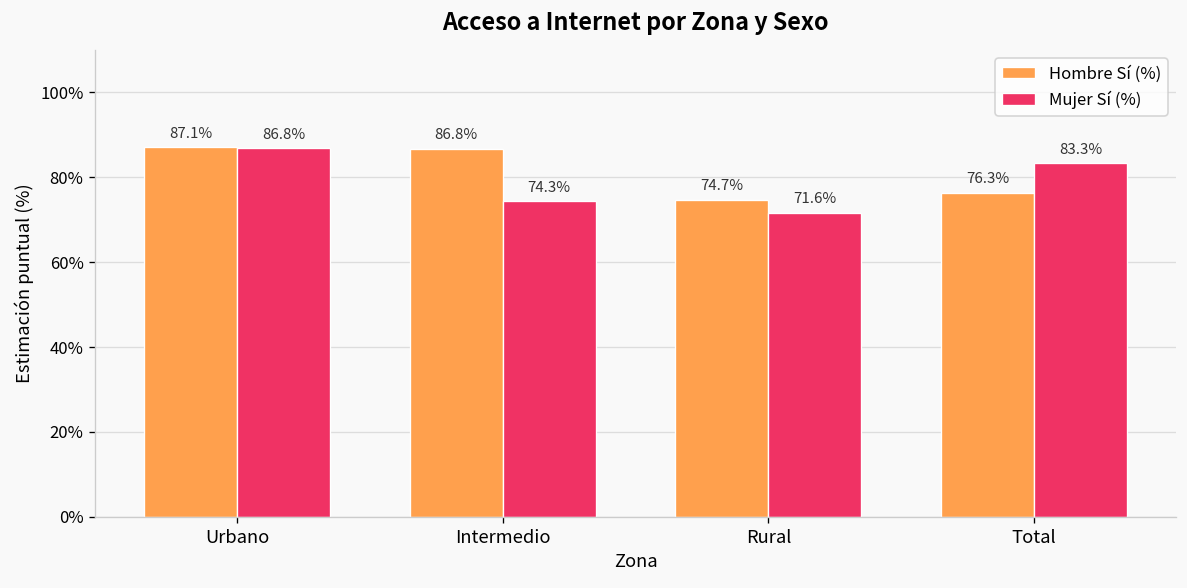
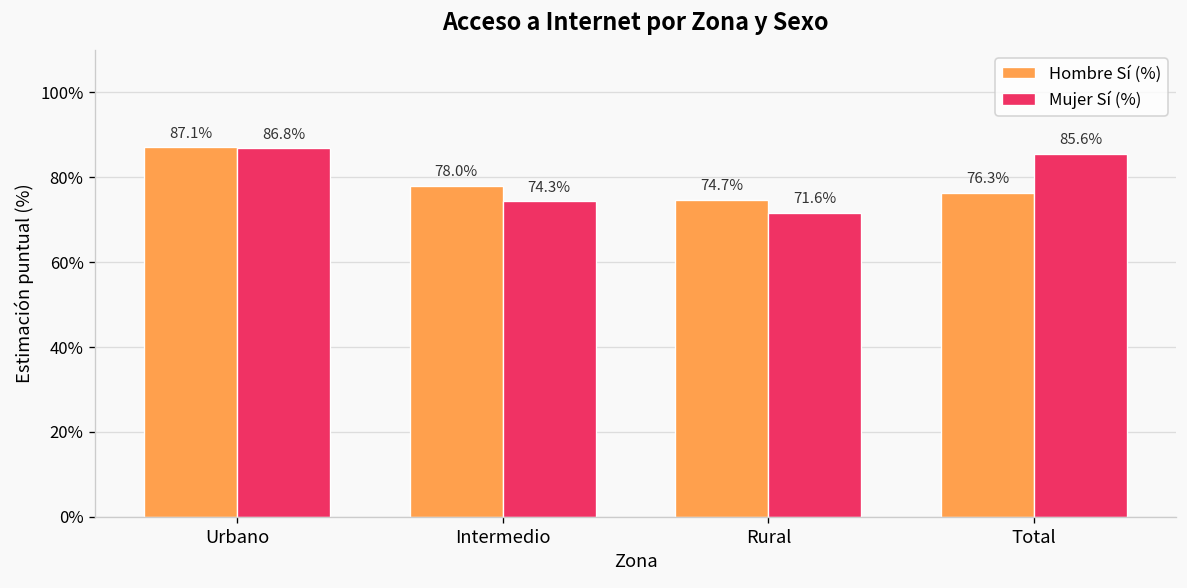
Hombre Sí (%), Intermedio: 86.8% -> 78.0%
Mujer Sí (%), Total: 83.3% -> 85.6%
